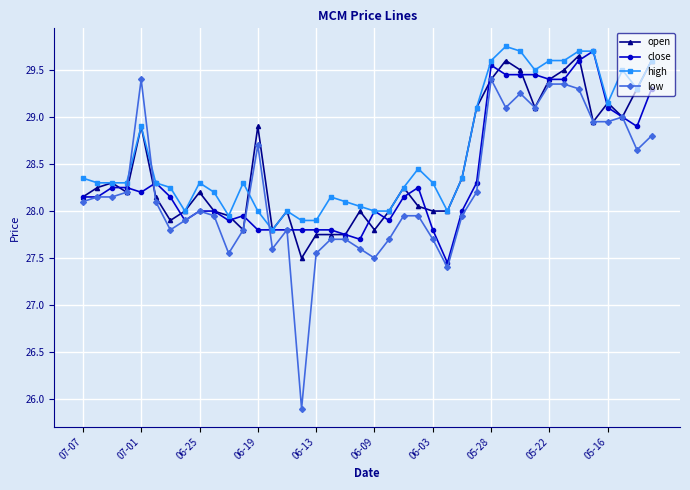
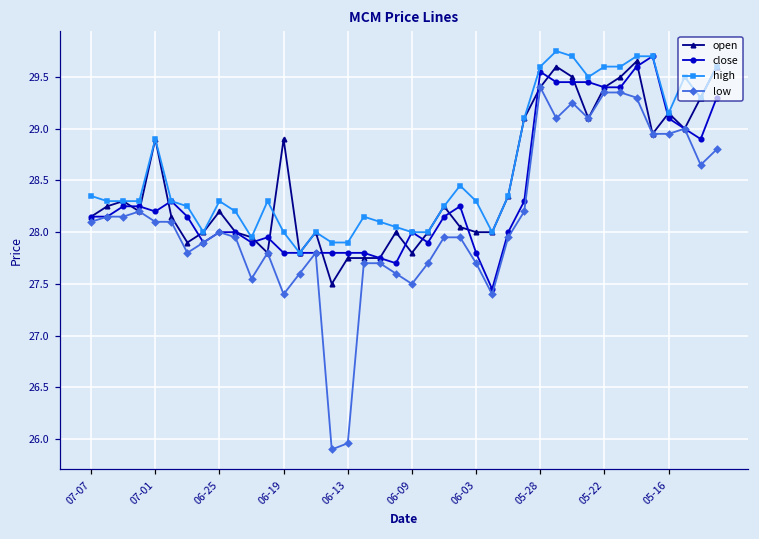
low, 07-01: 29.4 -> 28.1
low, 06-19: 28.7 -> 27.4
low, 06-13: 27.6 -> 26.0
